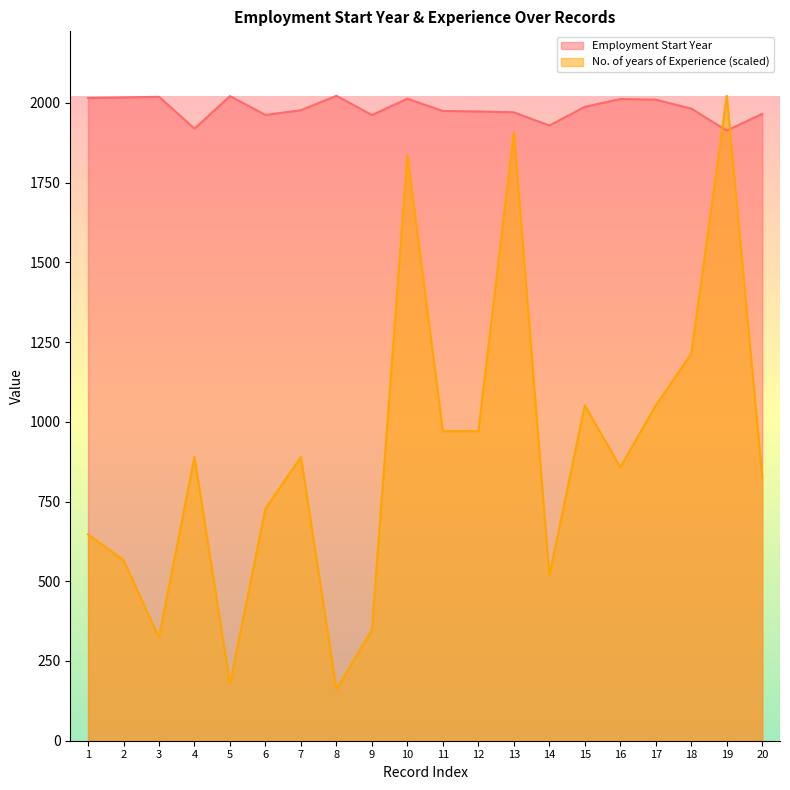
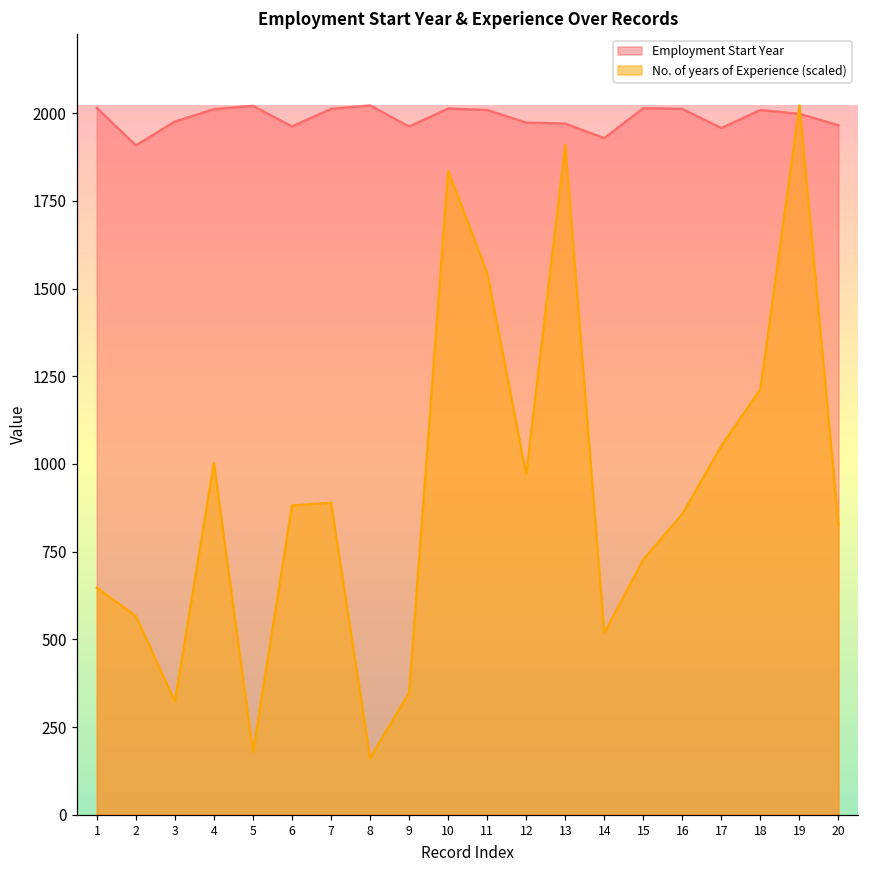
Employment Start Year, 2: 2020 -> 1910
Employment Start Year, 3: 2020 -> 1980
Employment Start Year, 4: 1920 -> 2010
No. of years of Experience (scaled), 4: 890 -> 1000
No. of years of Experience (scaled), 6: 730 -> 880
Employment Start Year, 7: 1980 -> 2010
Employment Start Year, 11: 1970 -> 2010
No. of years of Experience (scaled), 11: 970 -> 1540
Employment Start Year, 15: 1990 -> 2010
No. of years of Experience (scaled), 15: 1050 -> 730
Employment Start Year, 17: 2010 -> 1960
Employment Start Year, 18: 1980 -> 2010
Employment Start Year, 19: 1910 -> 2000
